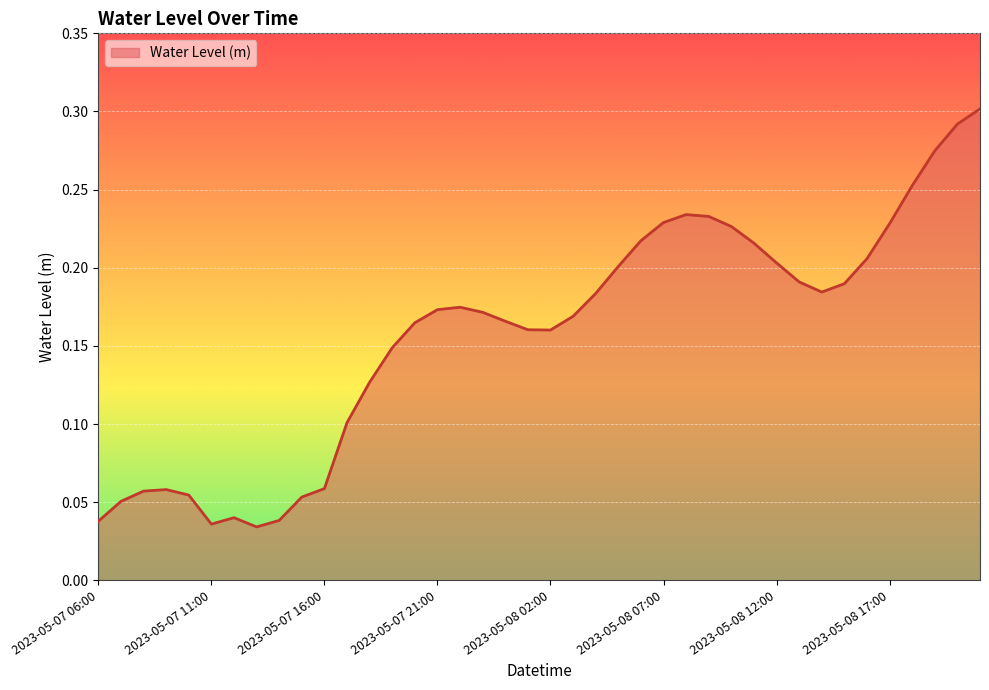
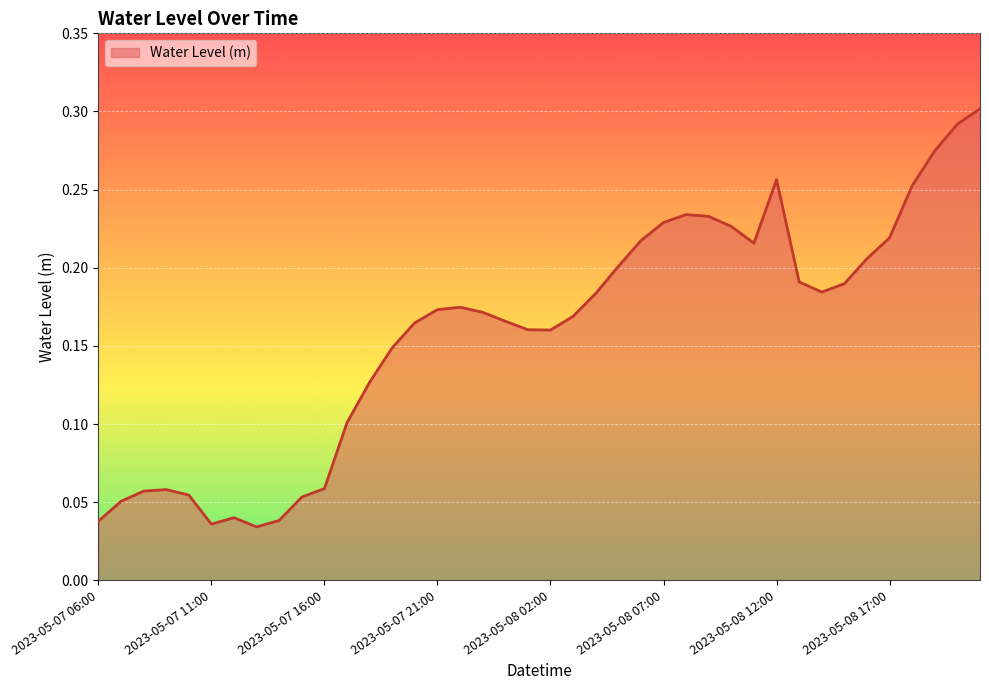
2023-05-08 12:00: 0.203 -> 0.256
2023-05-08 17:00: 0.228 -> 0.219
